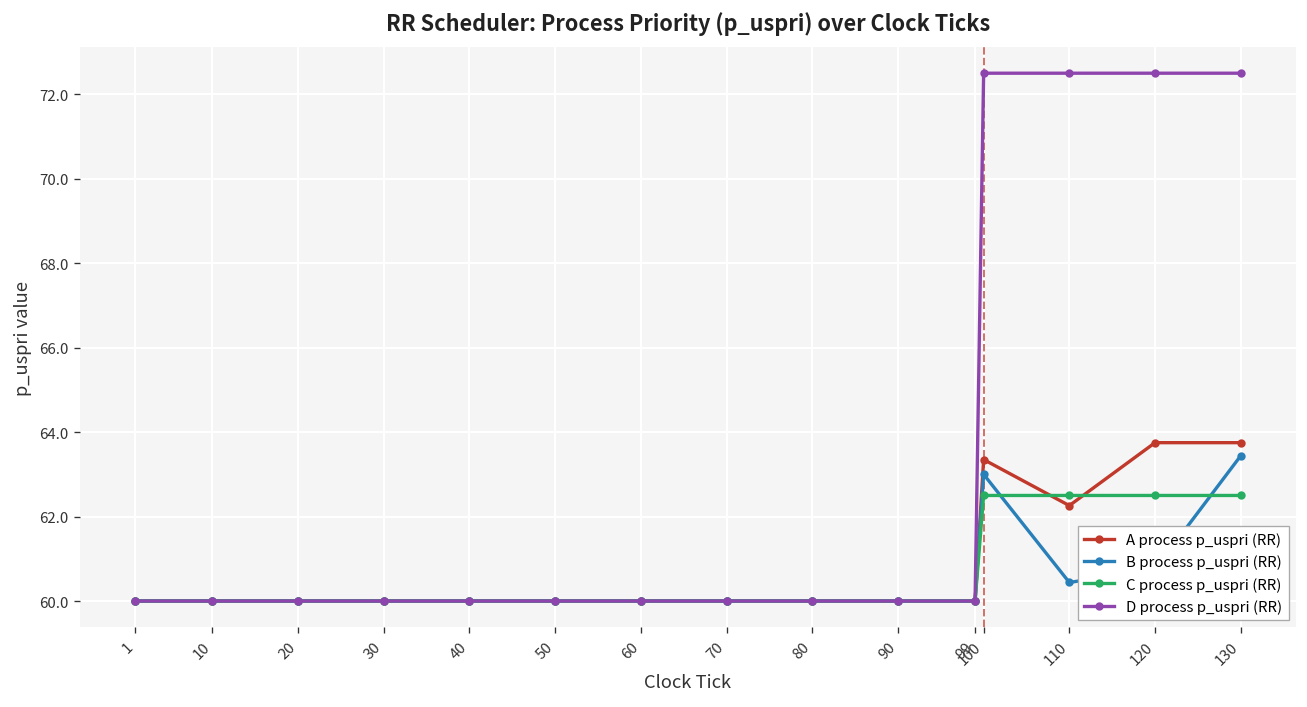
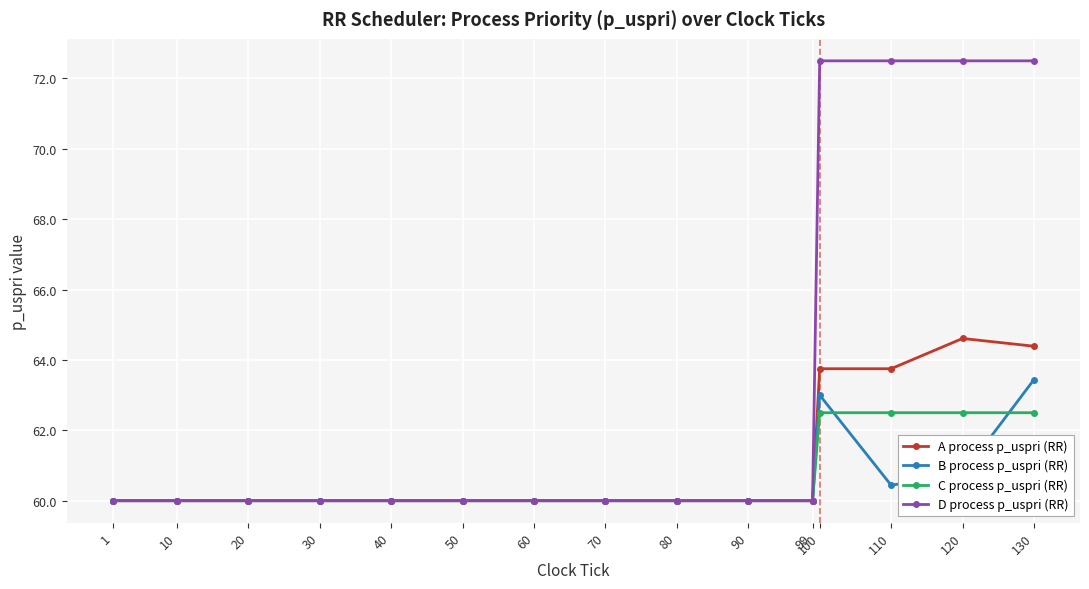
A process p_uspri (RR), 100: 63.4 -> 63.8
A process p_uspri (RR), 110: 62.3 -> 63.8
A process p_uspri (RR), 120: 63.8 -> 64.6
A process p_uspri (RR), 130: 63.8 -> 64.4
